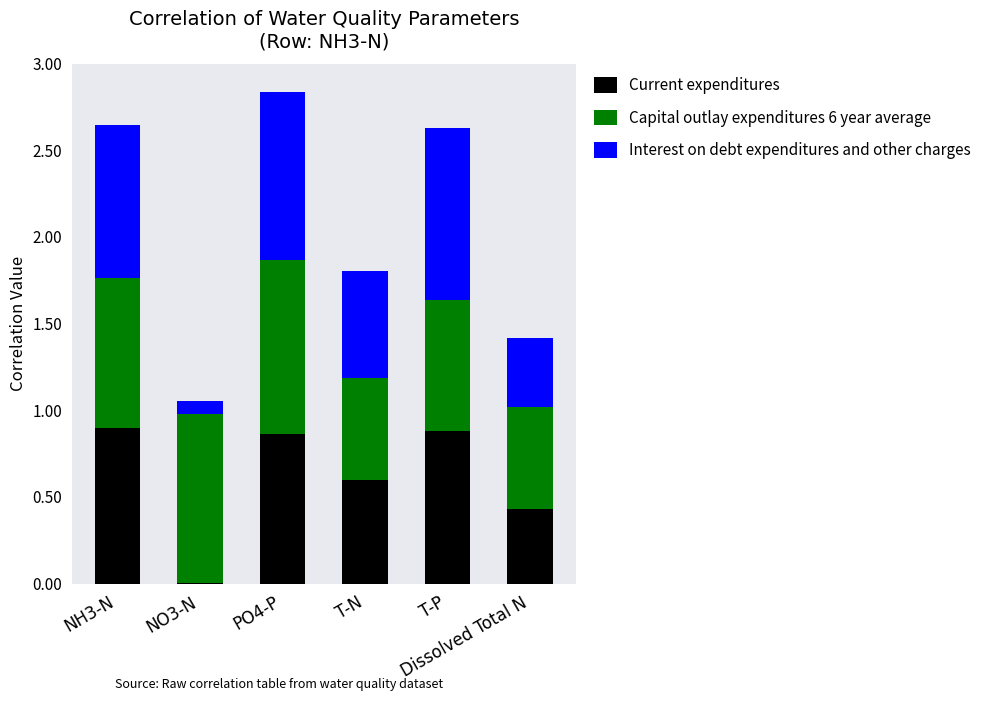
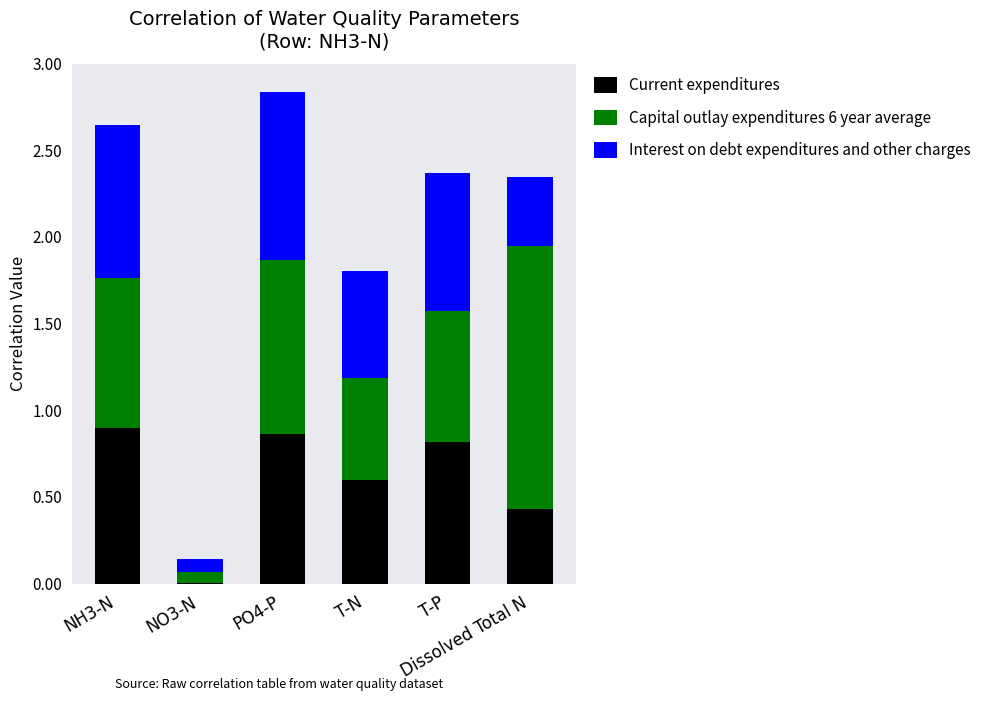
Capital outlay expenditures 6 year average, NO3-N: 0.97 -> 0.06
Current expenditures, T-P: 0.88 -> 0.82
Interest on debt expenditures and other charges, T-P: 0.99 -> 0.79
Capital outlay expenditures 6 year average, Dissolved Total N: 0.59 -> 1.52
